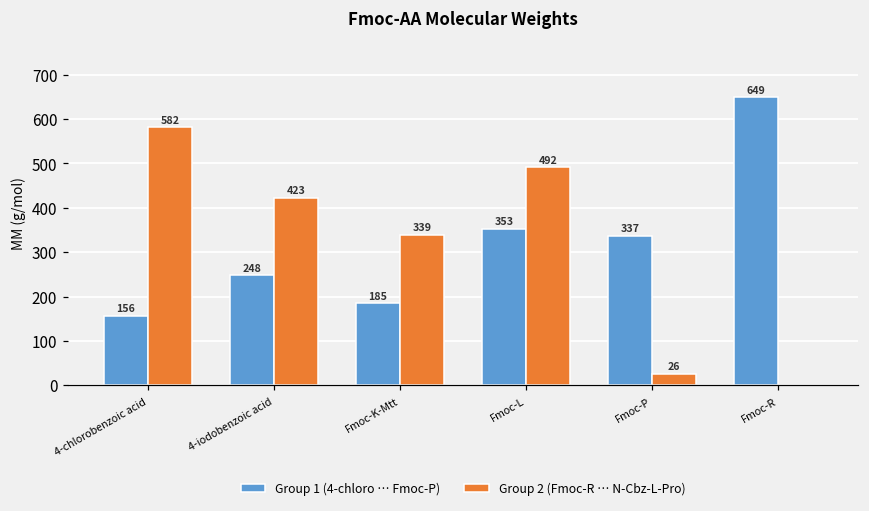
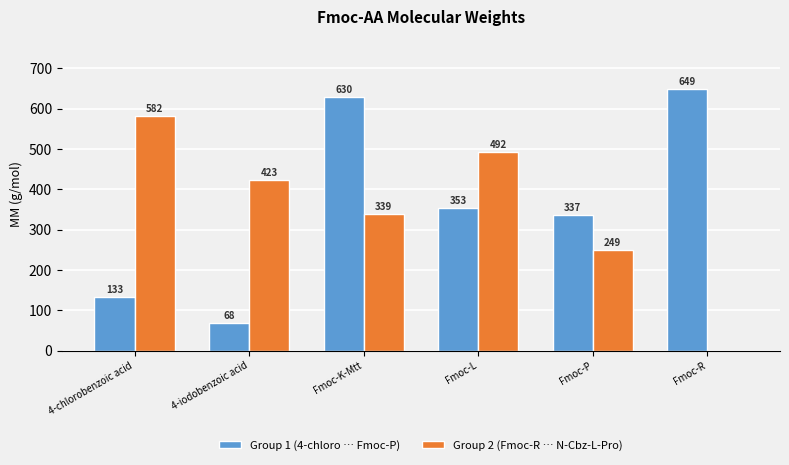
Group 1 (4-chloro … Fmoc-P), 4-chlorobenzoic acid: 156 -> 133
Group 1 (4-chloro … Fmoc-P), 4-iodobenzoic acid: 248 -> 68
Group 1 (4-chloro … Fmoc-P), Fmoc-K-Mtt: 185 -> 630
Group 2 (Fmoc-R … N-Cbz-L-Pro), Fmoc-P: 26 -> 249
